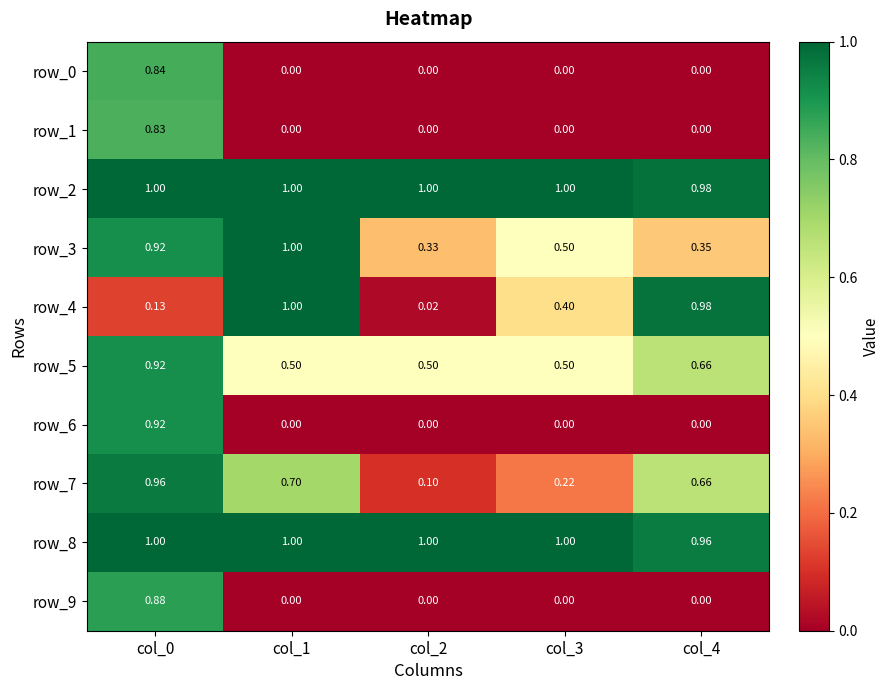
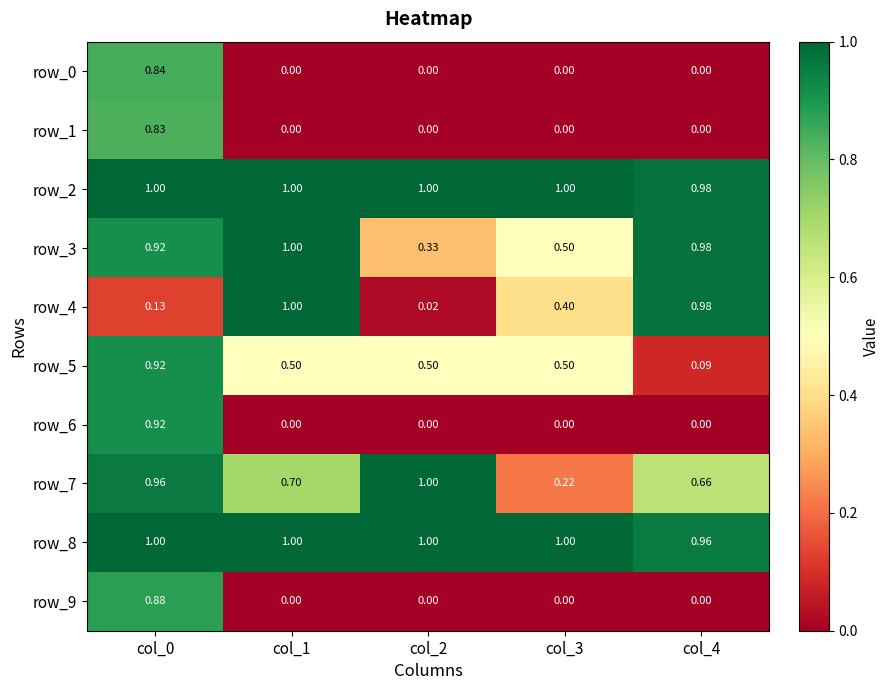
row_3, col_4: 0.35 -> 0.98
row_5, col_4: 0.66 -> 0.09
row_7, col_2: 0.10 -> 1.00
